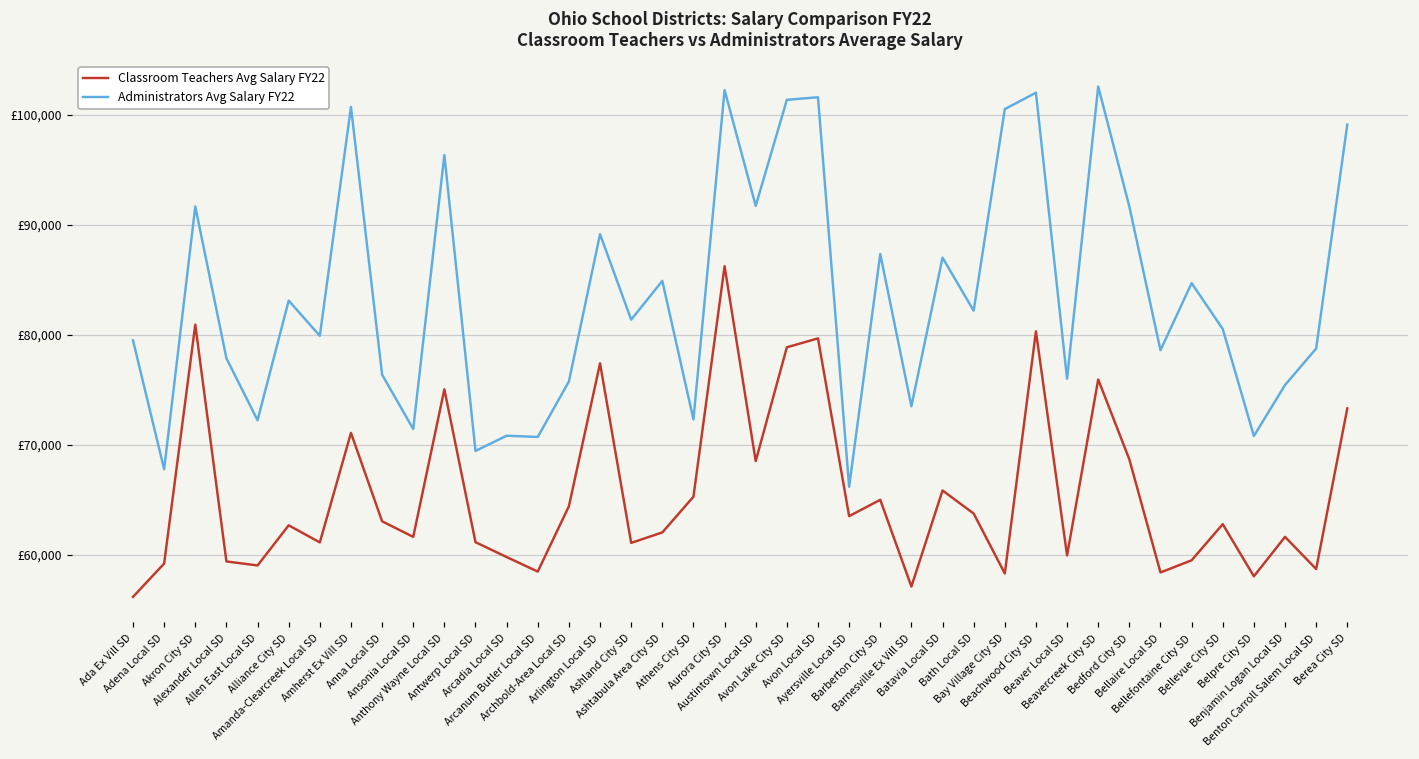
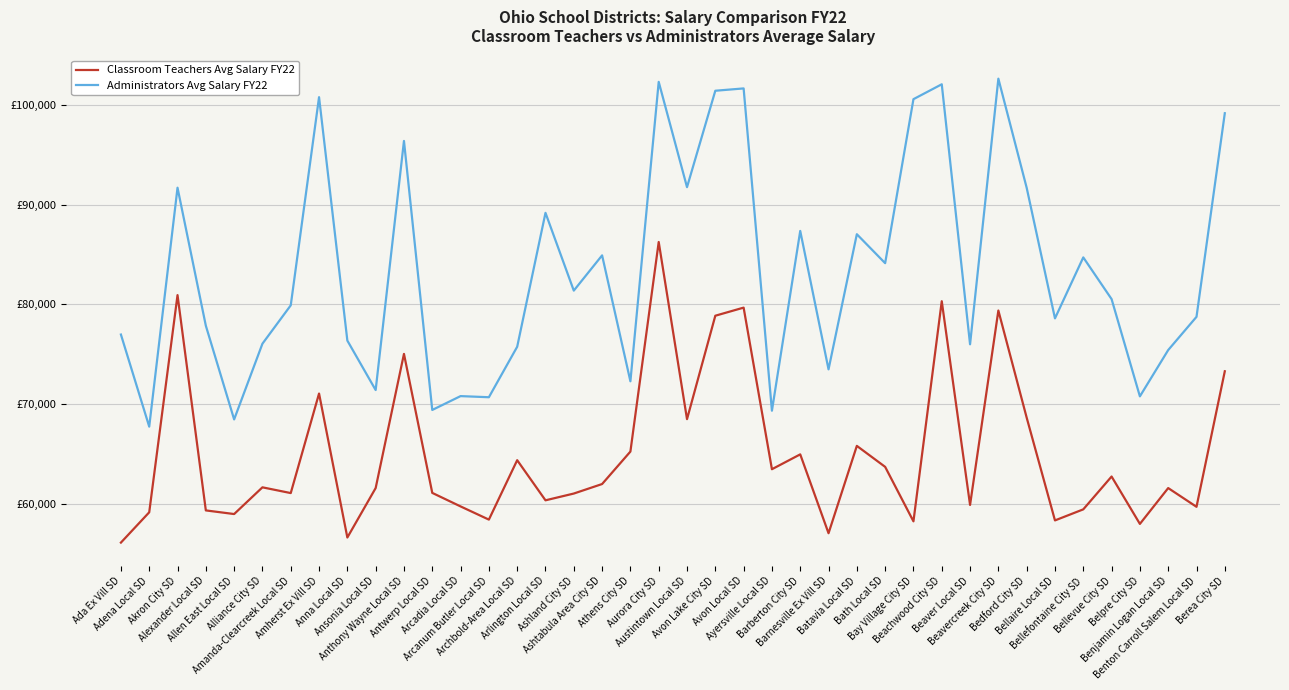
Administrators Avg Salary FY22, Ada Ex Vill SD: £79,000 -> £77,000
Administrators Avg Salary FY22, Allen East Local SD: £72,000 -> £68,000
Classroom Teachers Avg Salary FY22, Alliance City SD: £63,000 -> £62,000
Administrators Avg Salary FY22, Alliance City SD: £83,000 -> £76,000
Classroom Teachers Avg Salary FY22, Anna Local SD: £63,000 -> £57,000
Classroom Teachers Avg Salary FY22, Arlington Local SD: £77,000 -> £60,000
Administrators Avg Salary FY22, Ayersville Local SD: £66,000 -> £69,000
Administrators Avg Salary FY22, Bath Local SD: £82,000 -> £84,000
Classroom Teachers Avg Salary FY22, Beavercreek City SD: £76,000 -> £79,000
Classroom Teachers Avg Salary FY22, Benton Carroll Salem Local SD: £59,000 -> £60,000
